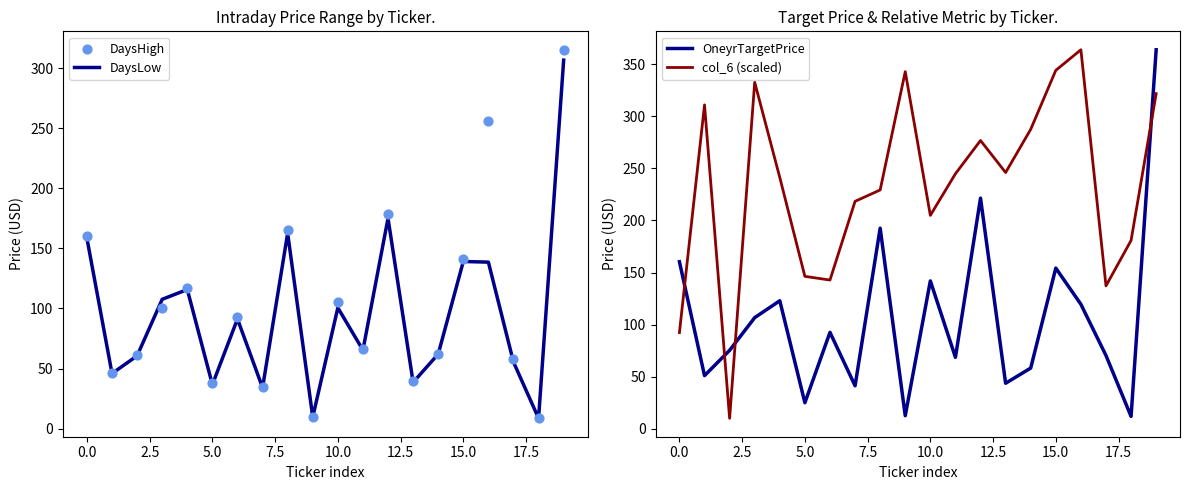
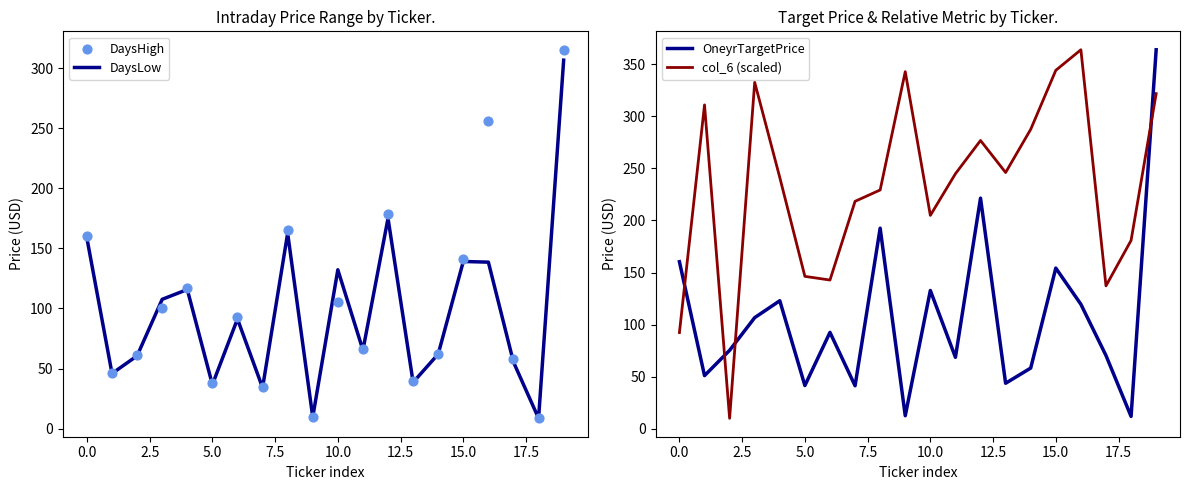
Intraday Price Range by Ticker., DaysLow, 10.0: 101 -> 132
Target Price & Relative Metric by Ticker., OneyrTargetPrice, 5.0: 25 -> 41
Target Price & Relative Metric by Ticker., OneyrTargetPrice, 10.0: 142 -> 133
